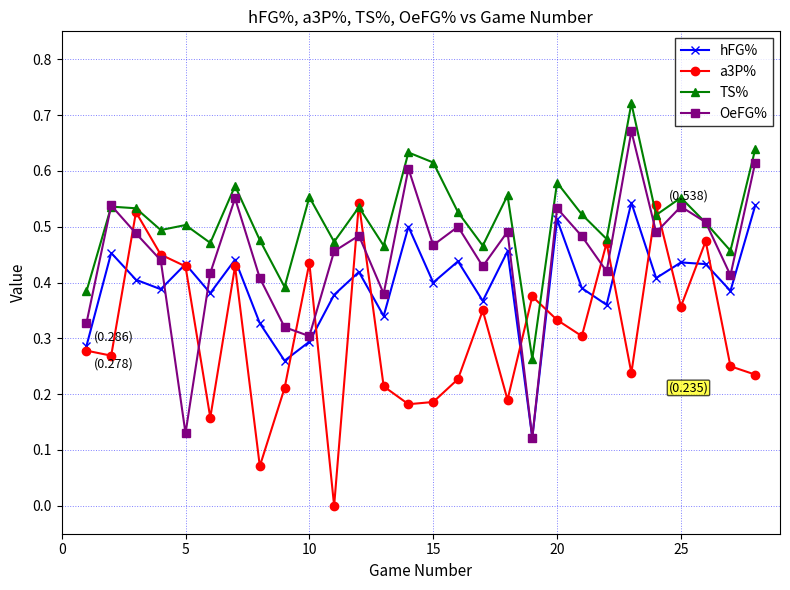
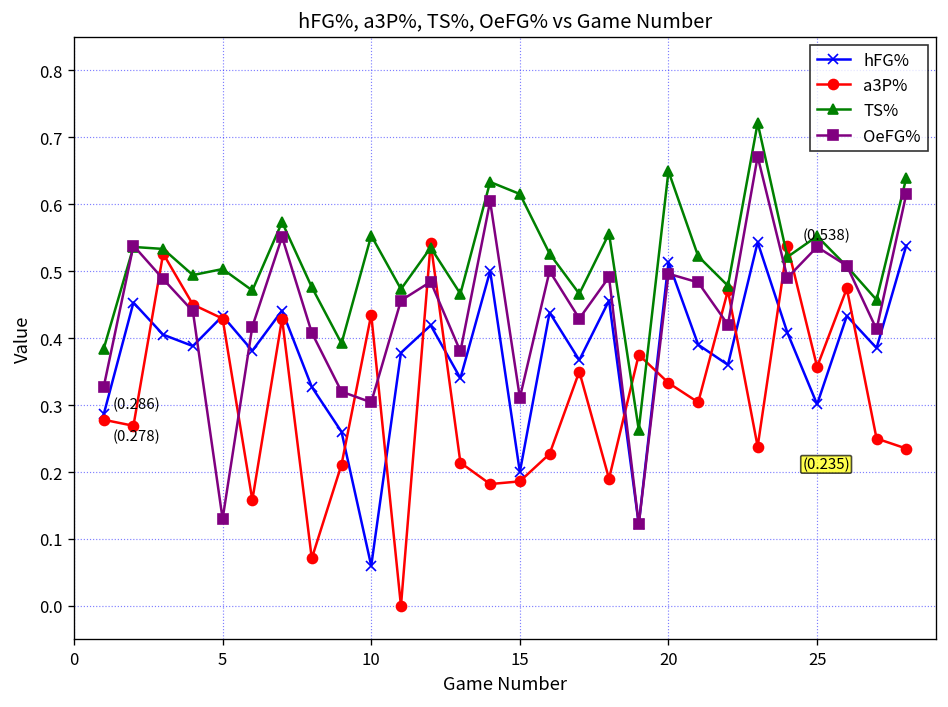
hFG%, 10: 0.29 -> 0.06
hFG%, 15: 0.4 -> 0.2
OeFG%, 15: 0.47 -> 0.31
TS%, 20: 0.58 -> 0.65
OeFG%, 20: 0.53 -> 0.50
hFG%, 25: 0.44 -> 0.30
